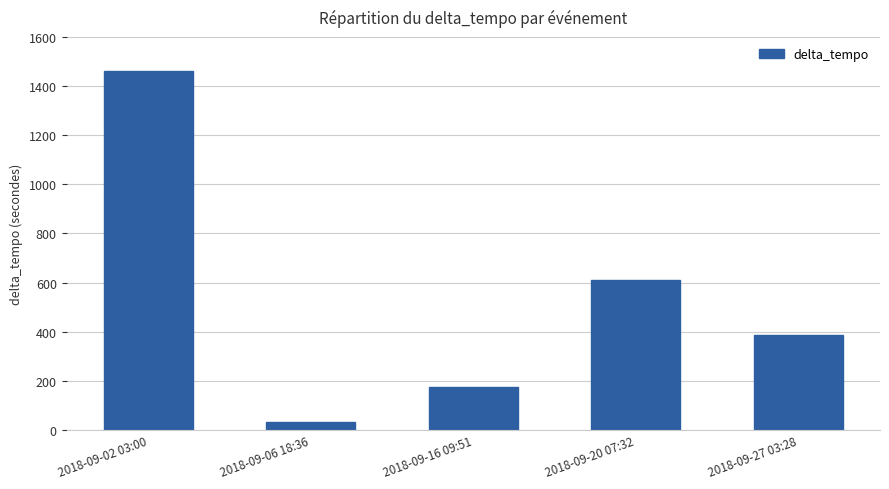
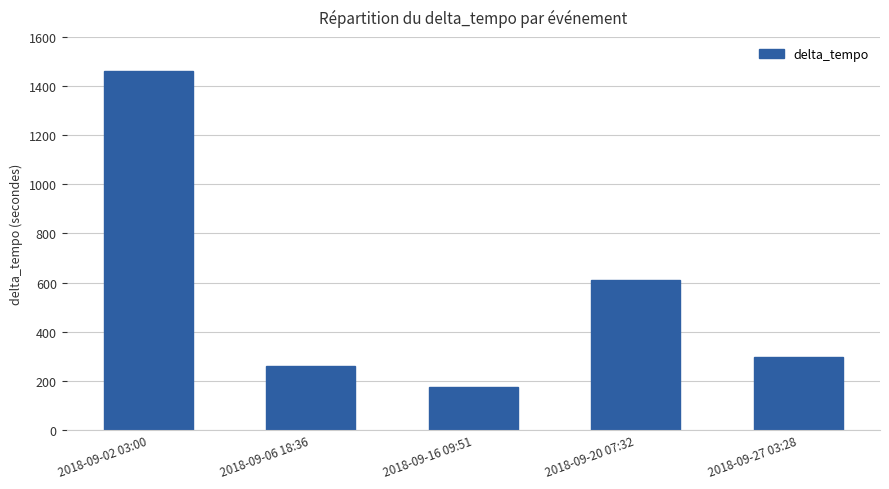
2018-09-06 18:36: 30 -> 260
2018-09-27 03:28: 390 -> 300
